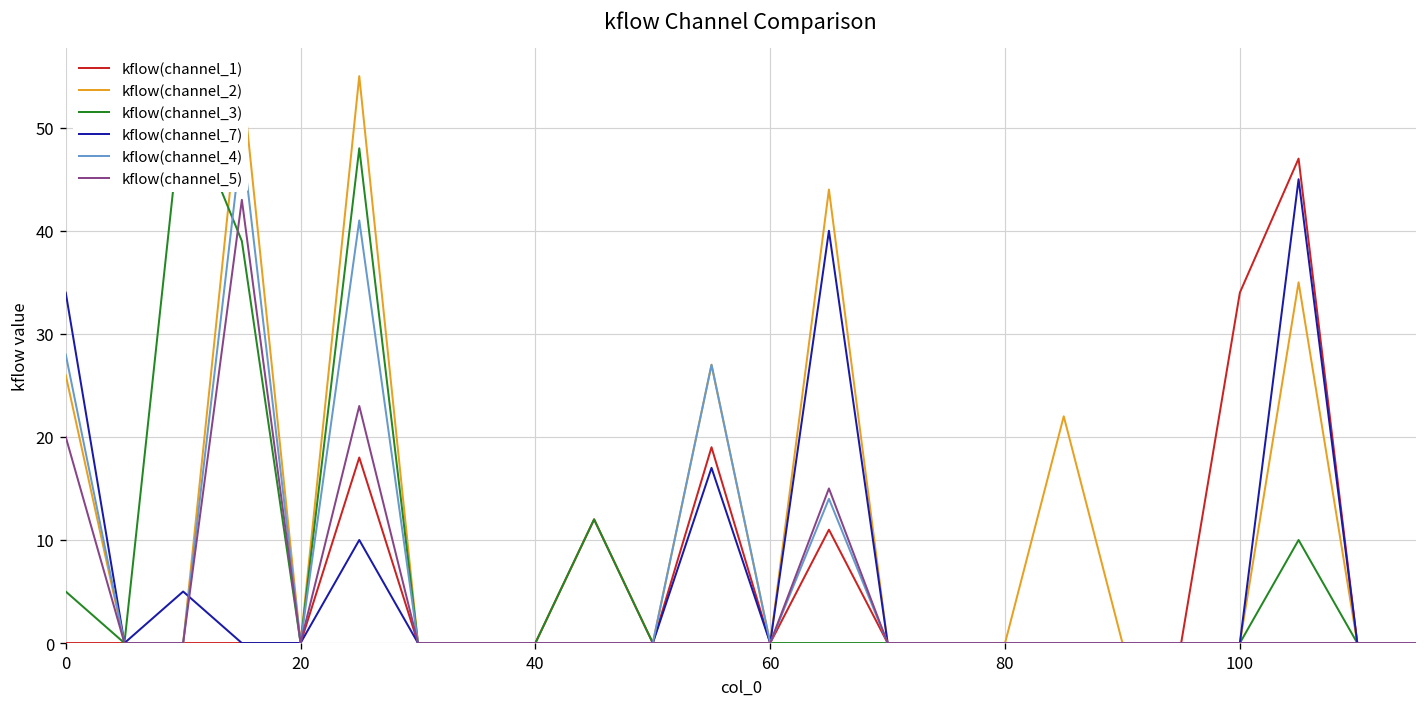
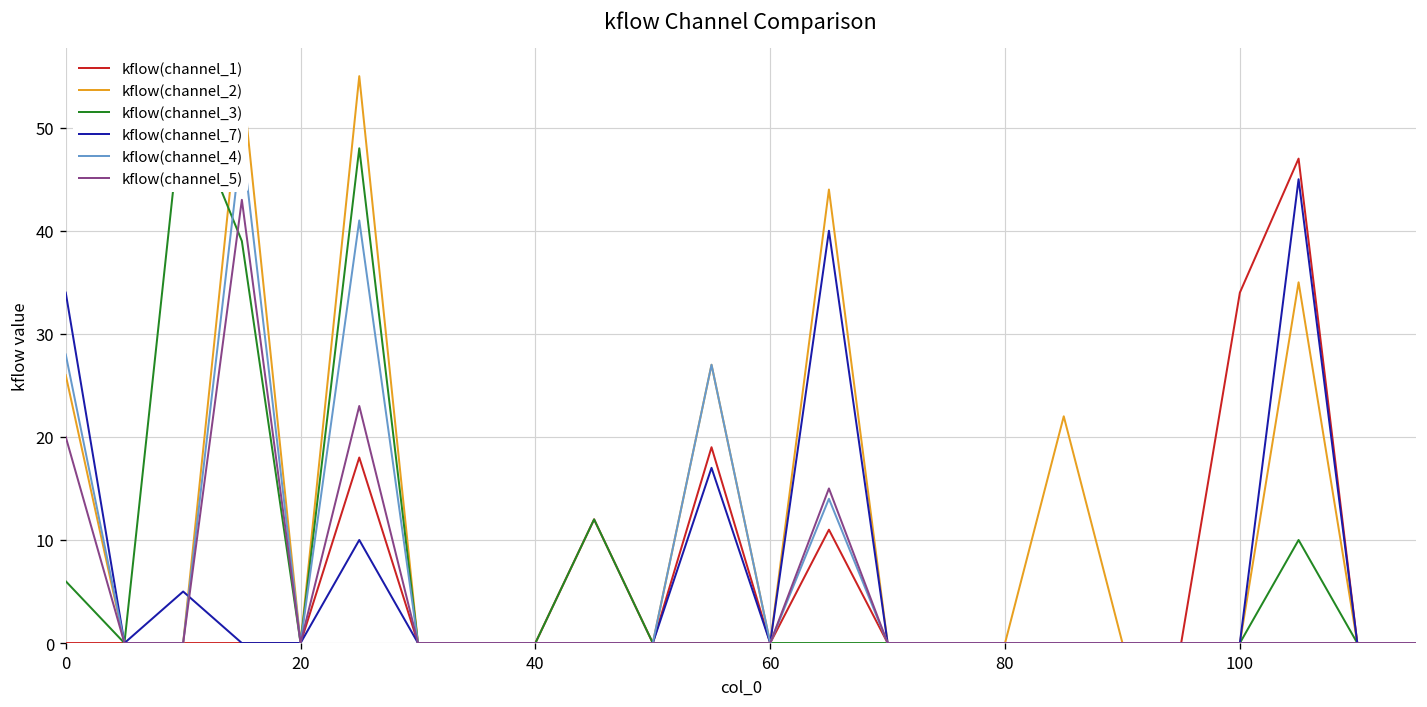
kflow(channel_3), 0: 5 -> 6
